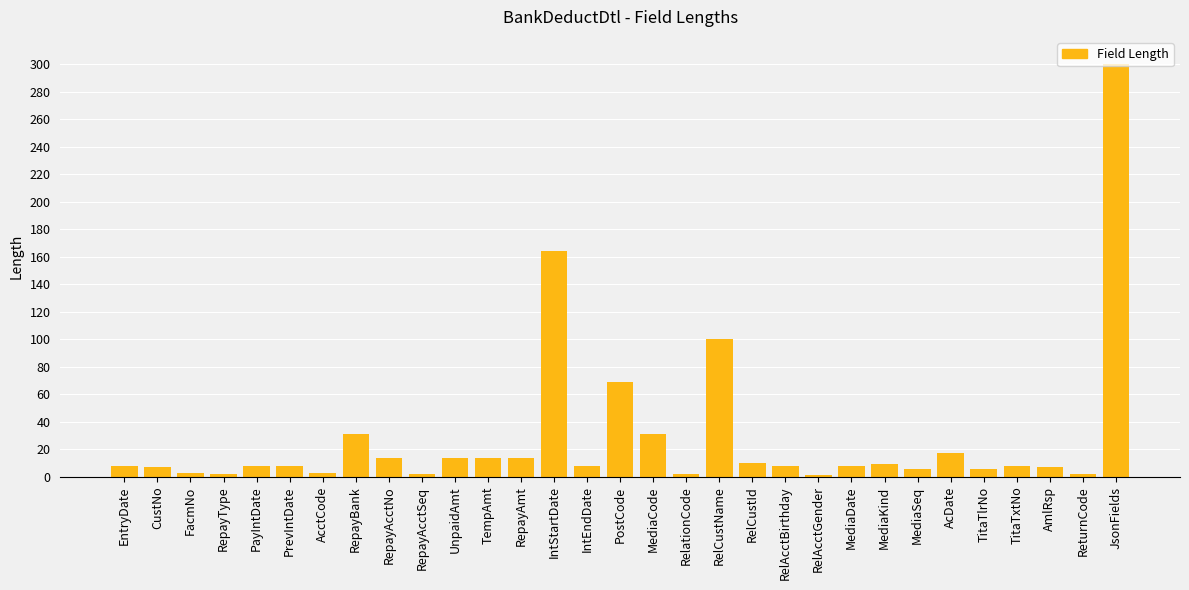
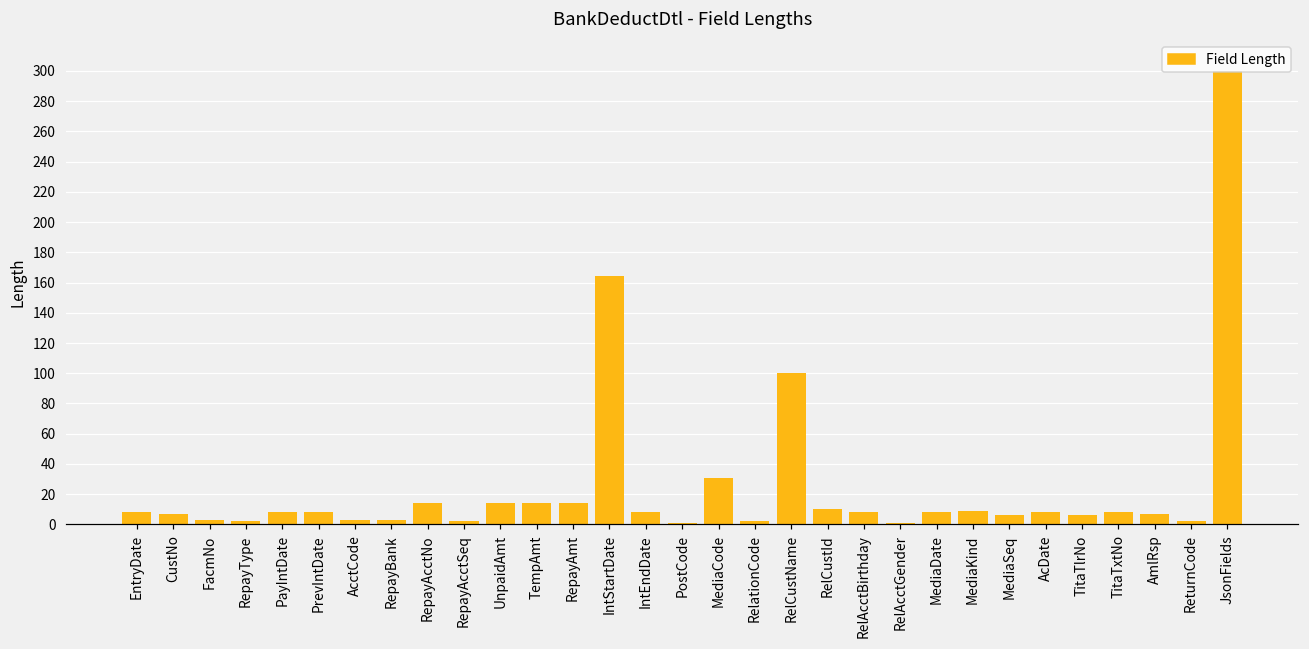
RepayBank: 31 -> 3
PostCode: 69 -> 1
AcDate: 17 -> 8
